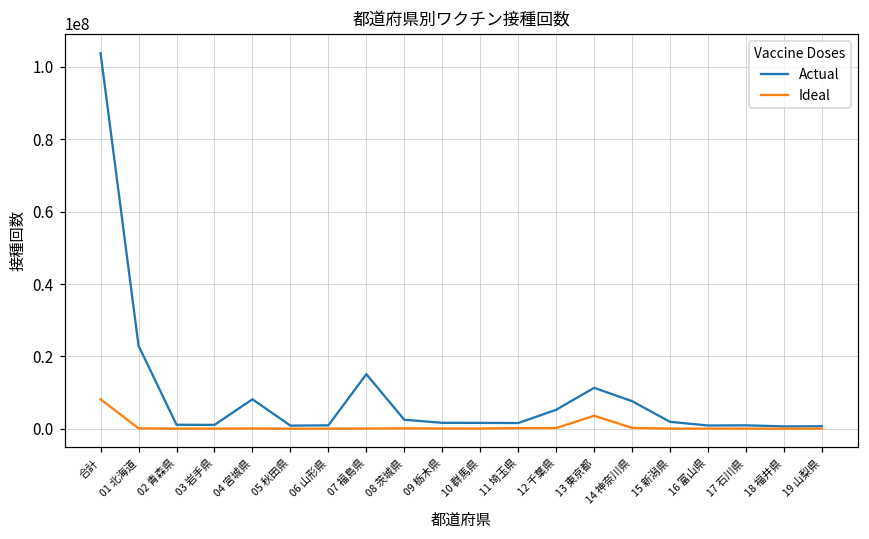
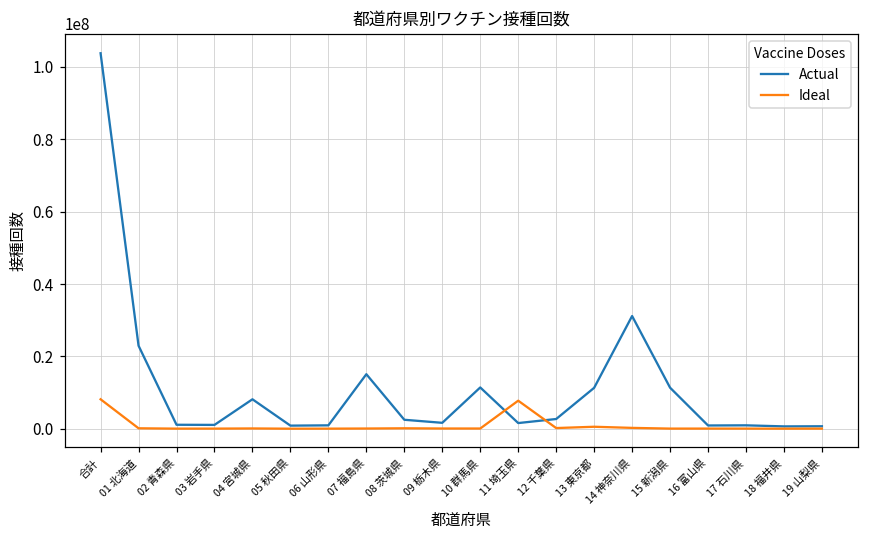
Actual, 10 群馬県: 2000000 -> 11000000
Ideal, 11 埼玉県: 0 -> 8000000
Actual, 12 千葉県: 5000000 -> 3000000
Ideal, 13 東京都: 4000000 -> 1000000
Actual, 14 神奈川県: 8000000 -> 31000000
Actual, 15 新潟県: 2000000 -> 11000000
